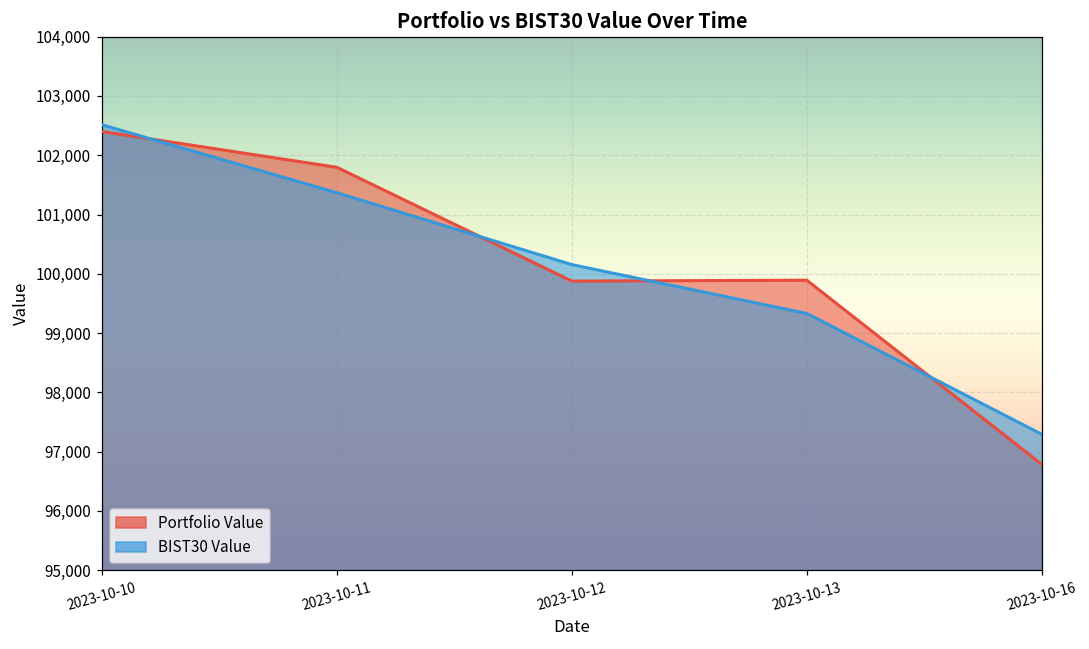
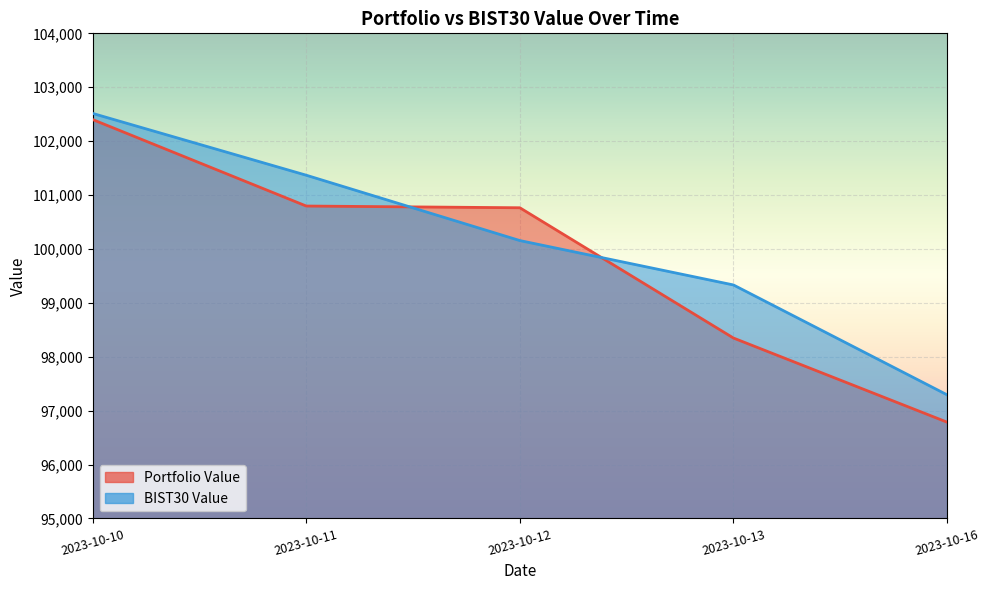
Portfolio Value, 2023-10-11: 101,800 -> 100,800
Portfolio Value, 2023-10-12: 99,900 -> 100,800
Portfolio Value, 2023-10-13: 99,900 -> 98,300
